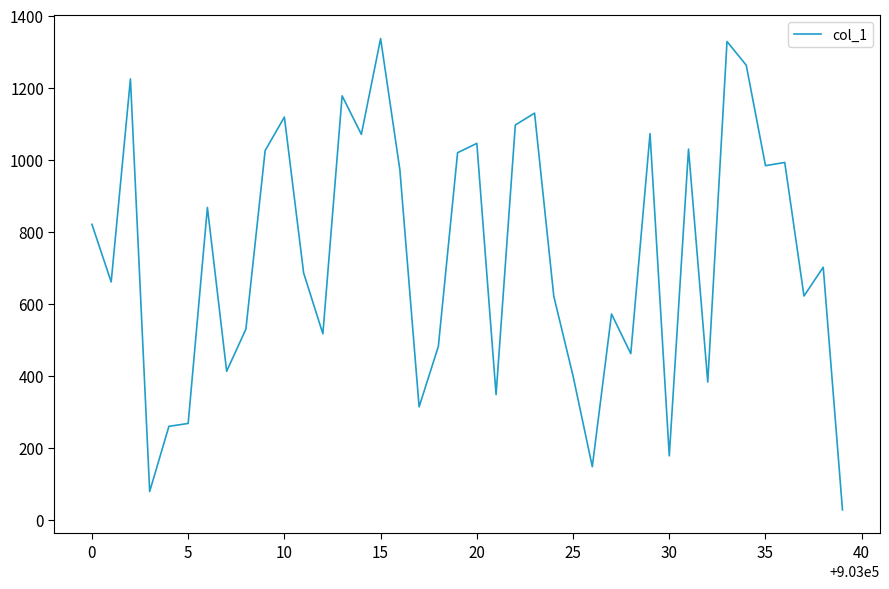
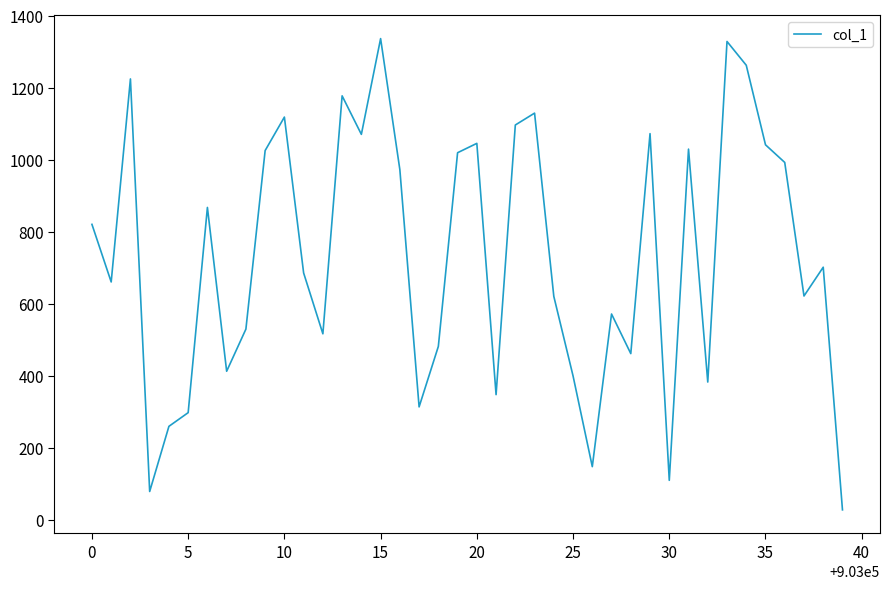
5: 270 -> 300
30: 180 -> 110
35: 980 -> 1040
